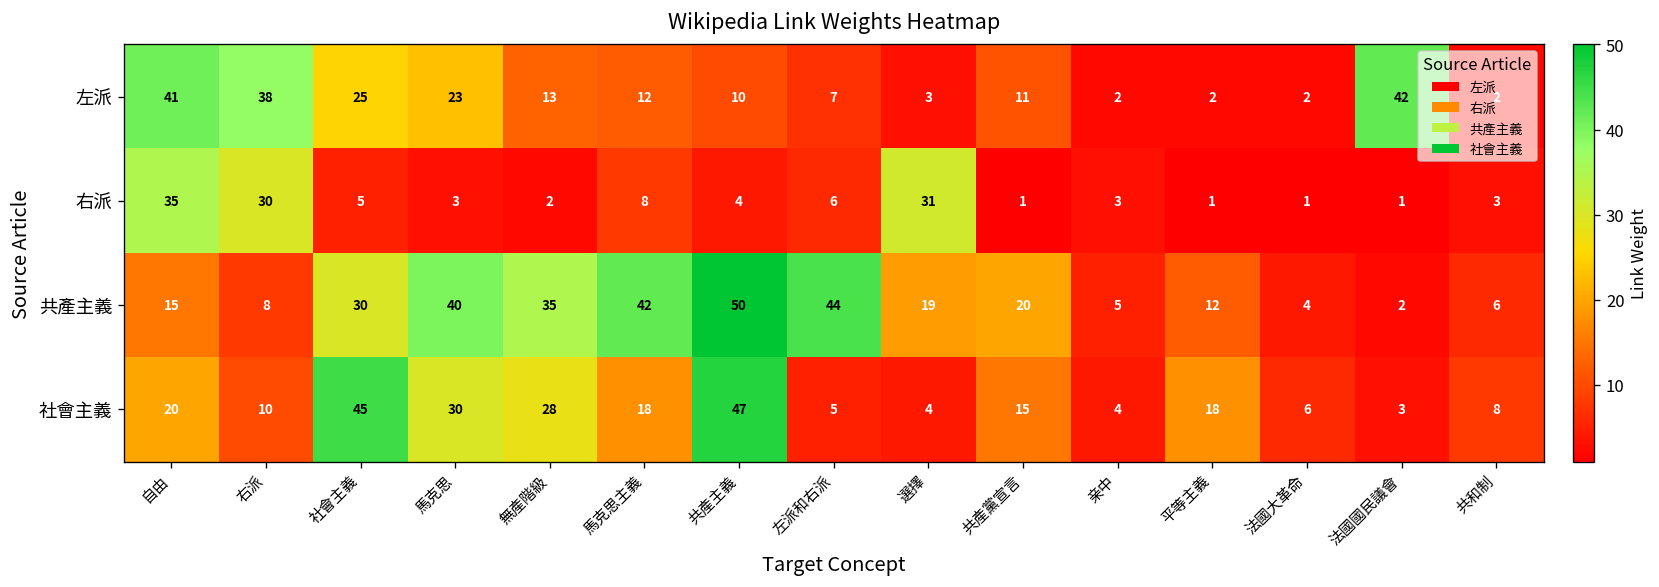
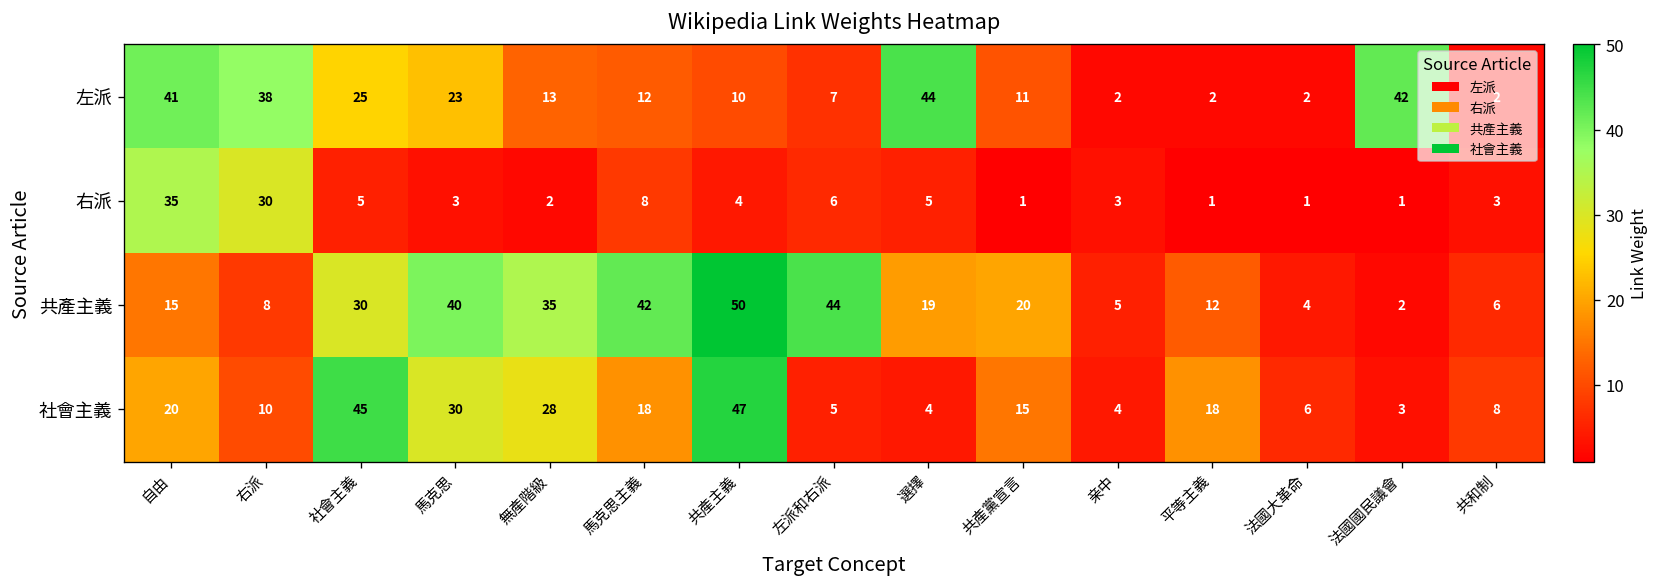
左派, 選擇: 3 -> 44
右派, 選擇: 31 -> 5
